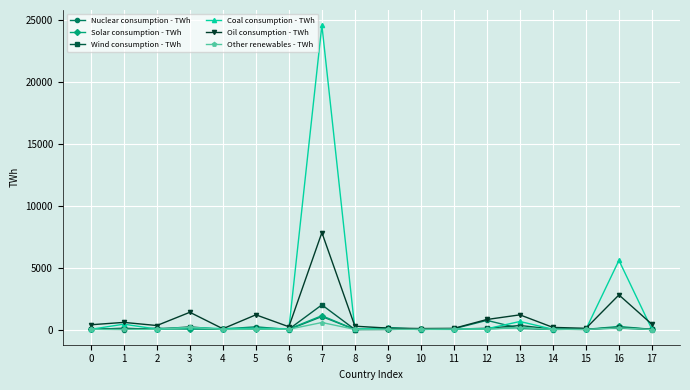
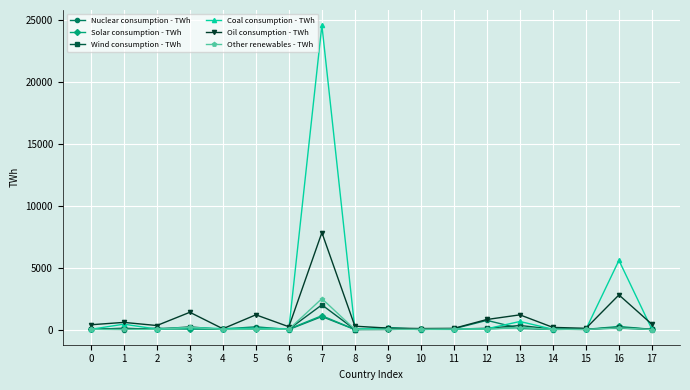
Other renewables - TWh, 7: 600 -> 2500
